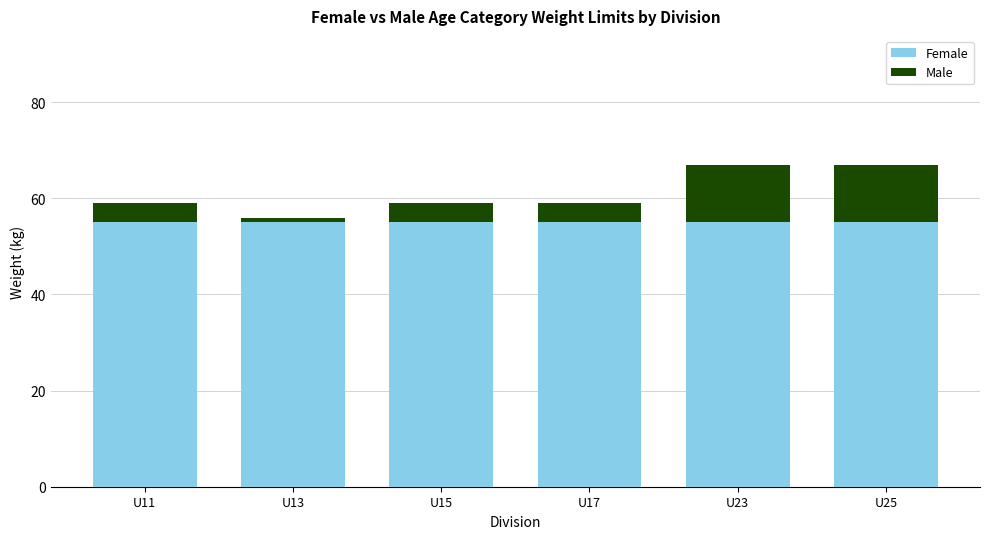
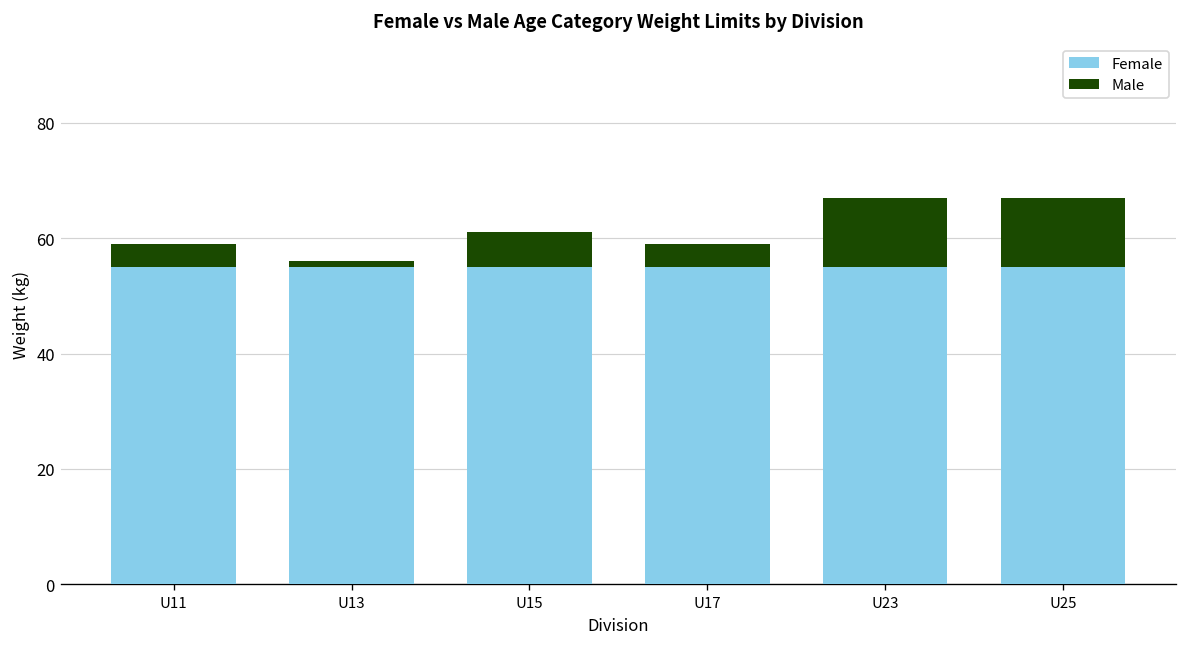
Male, U15: 59 -> 61
